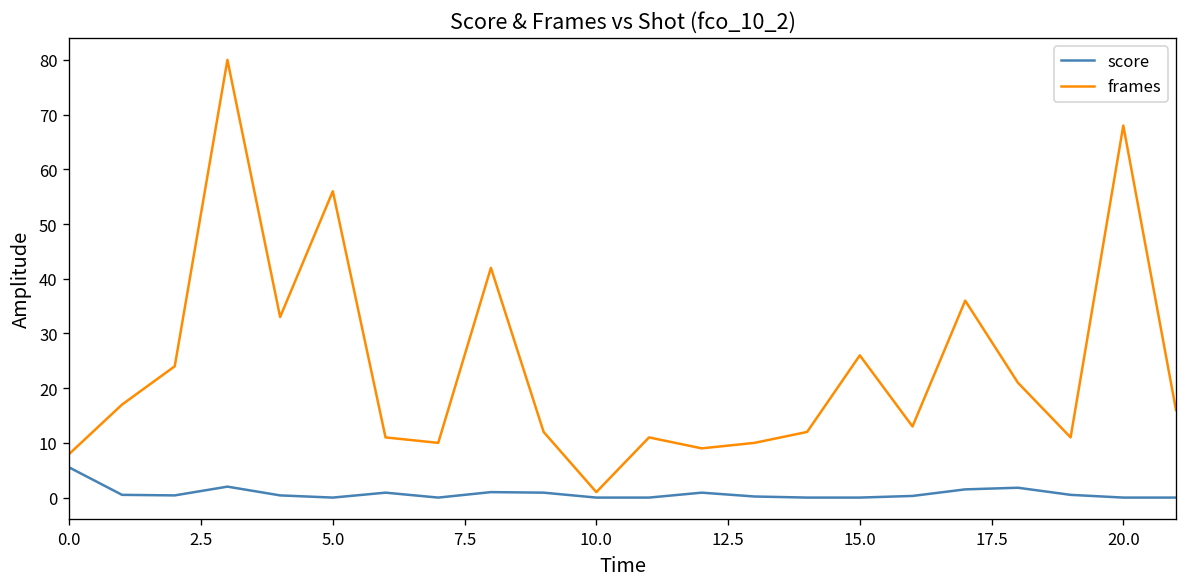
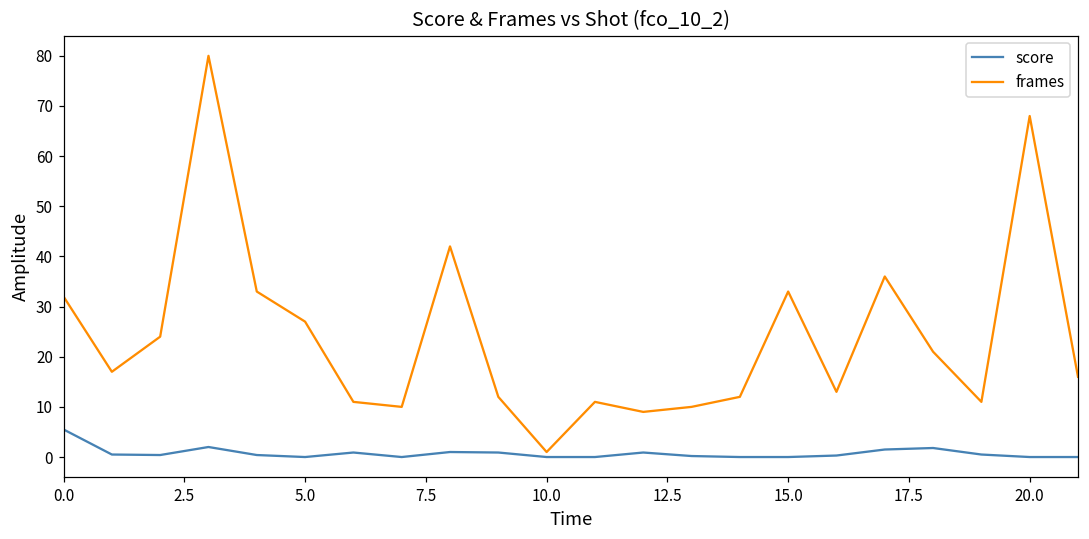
frames, 0.0: 8 -> 32
frames, 5.0: 56 -> 27
frames, 15.0: 26 -> 33
